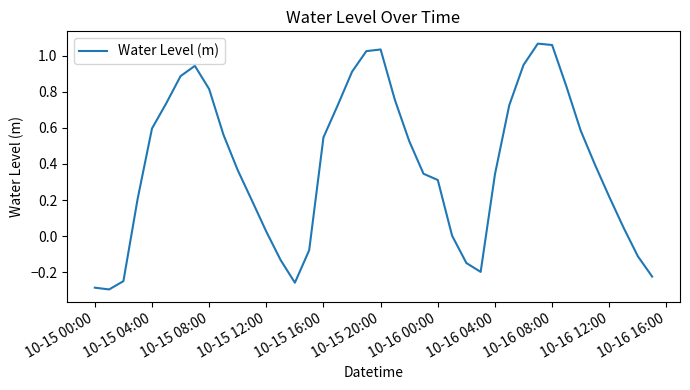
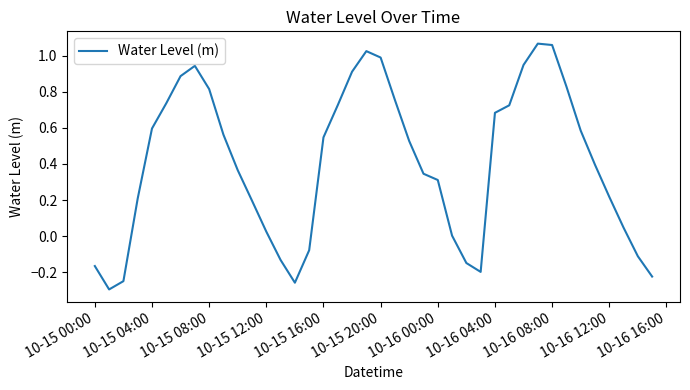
10-15 00:00: -0.29 -> -0.17
10-15 20:00: 1.04 -> 0.99
10-16 04:00: 0.34 -> 0.68
